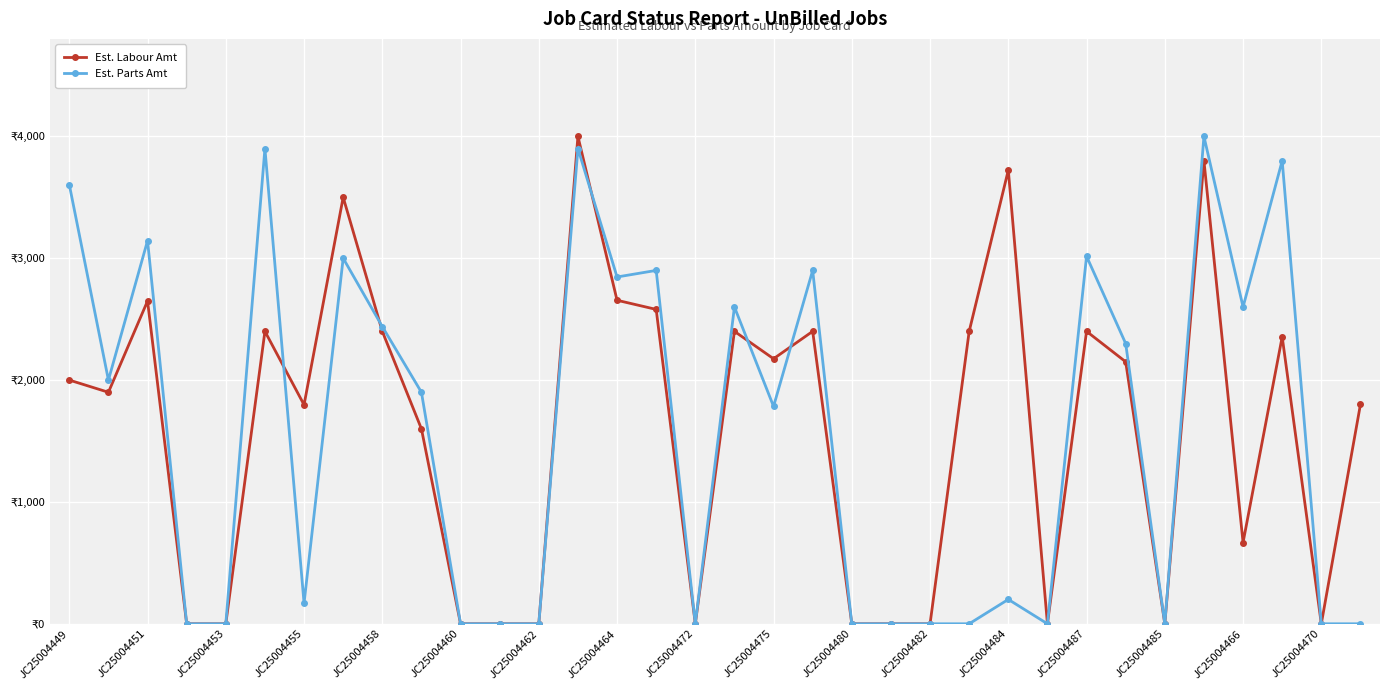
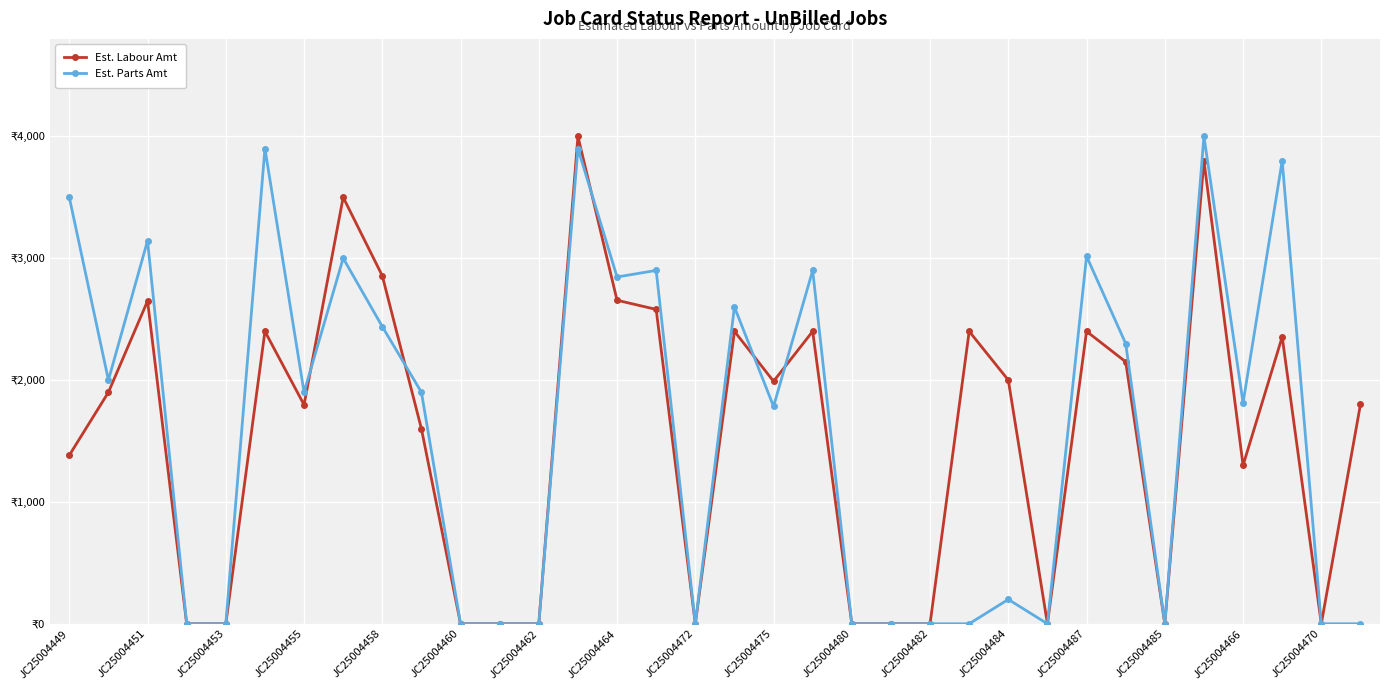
Est. Labour Amt, JC25004449: ₹2,000 -> ₹1,380
Est. Parts Amt, JC25004449: ₹3,600 -> ₹3,500
Est. Parts Amt, JC25004455: ₹170 -> ₹1,900
Est. Labour Amt, JC25004458: ₹2,400 -> ₹2,860
Est. Labour Amt, JC25004475: ₹2,180 -> ₹1,990
Est. Labour Amt, JC25004484: ₹3,720 -> ₹2,000
Est. Labour Amt, JC25004466: ₹670 -> ₹1,300
Est. Parts Amt, JC25004466: ₹2,600 -> ₹1,810
